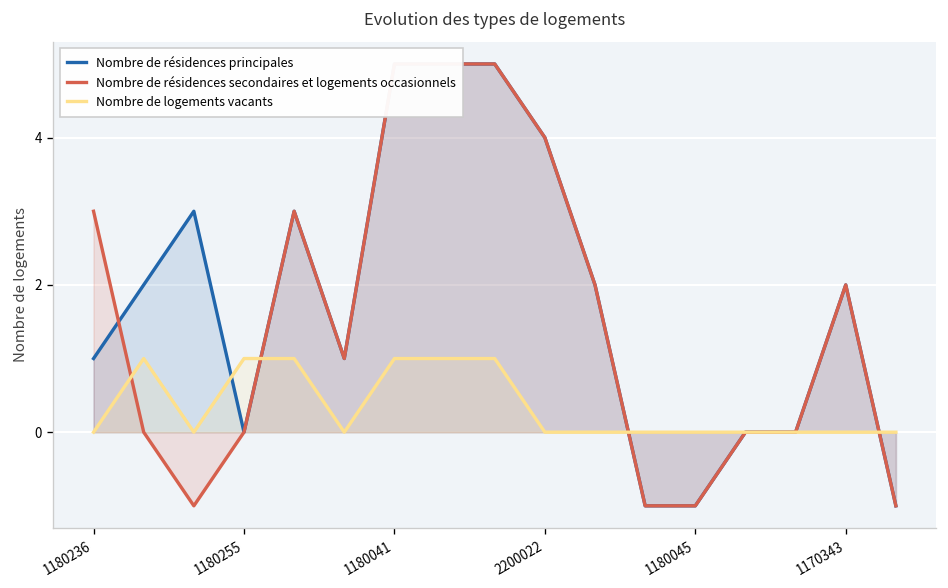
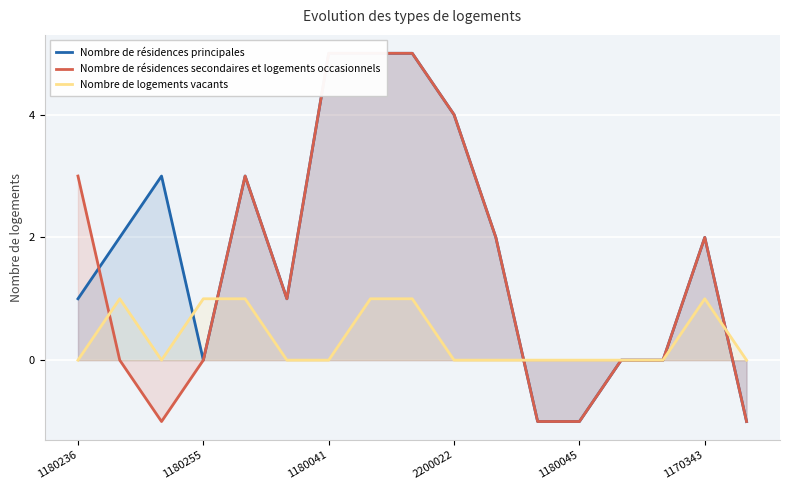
Nombre de logements vacants, 1180041: 1 -> 0
Nombre de logements vacants, 1170343: 0 -> 1
